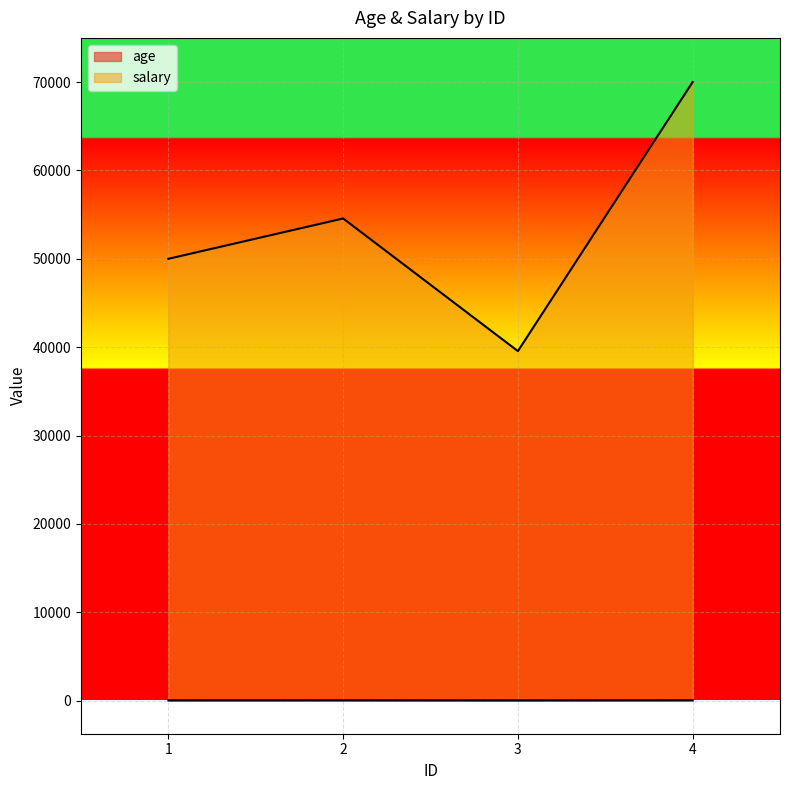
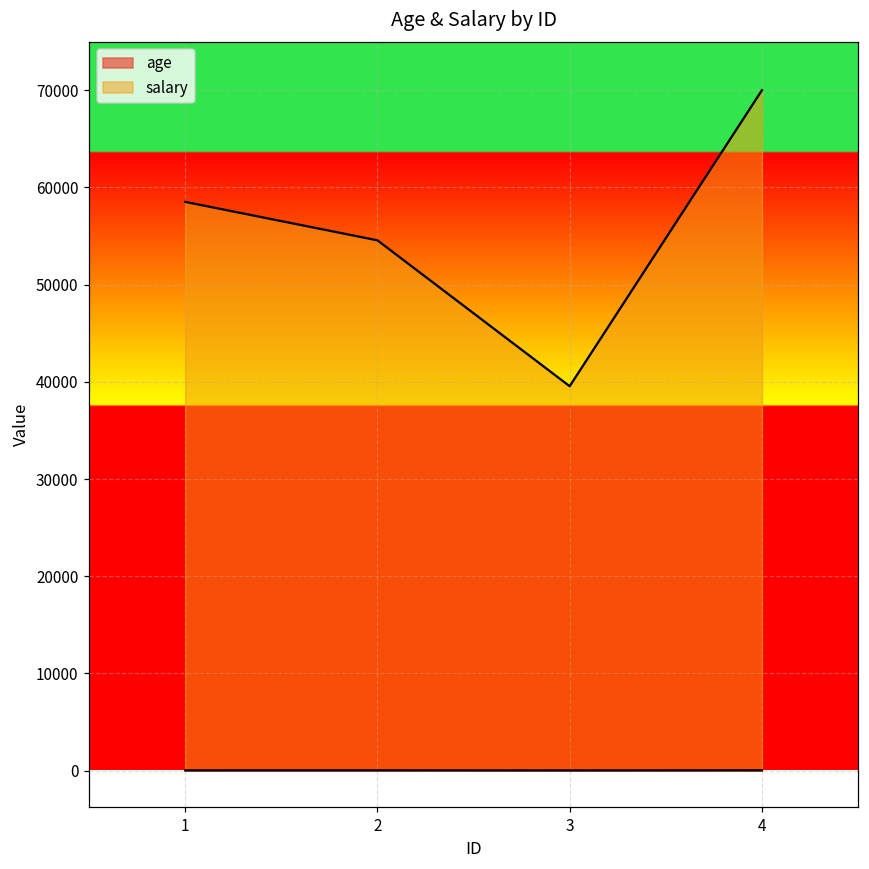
salary, 1: 50000 -> 59000
